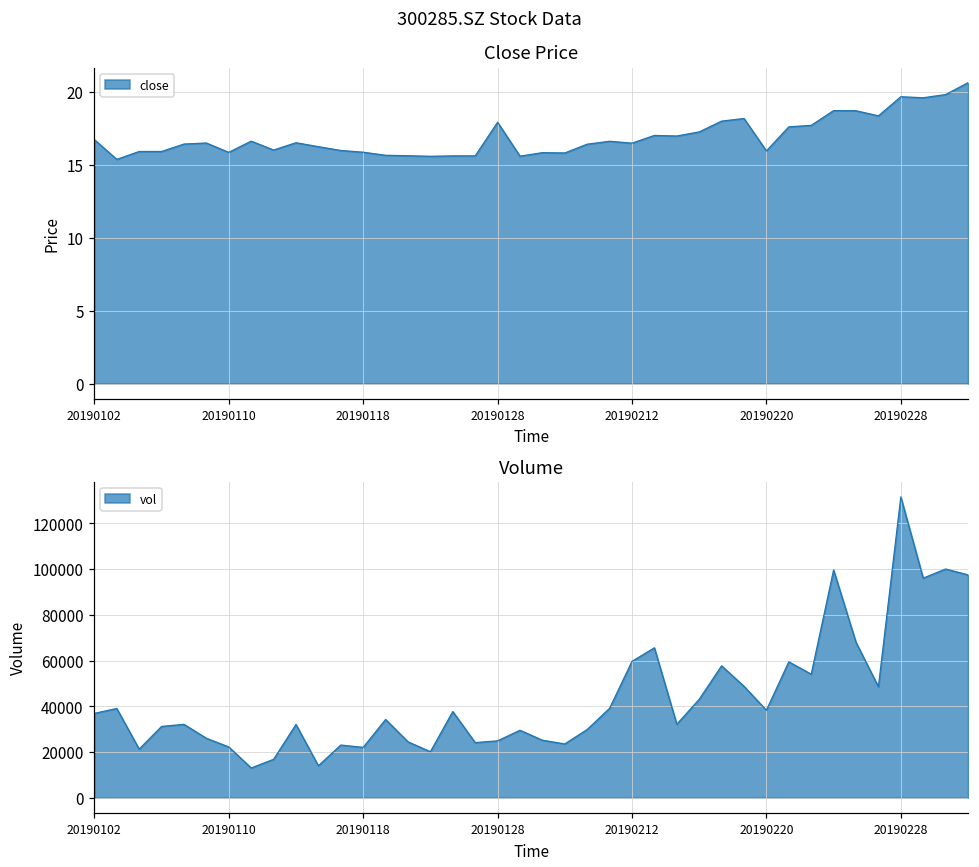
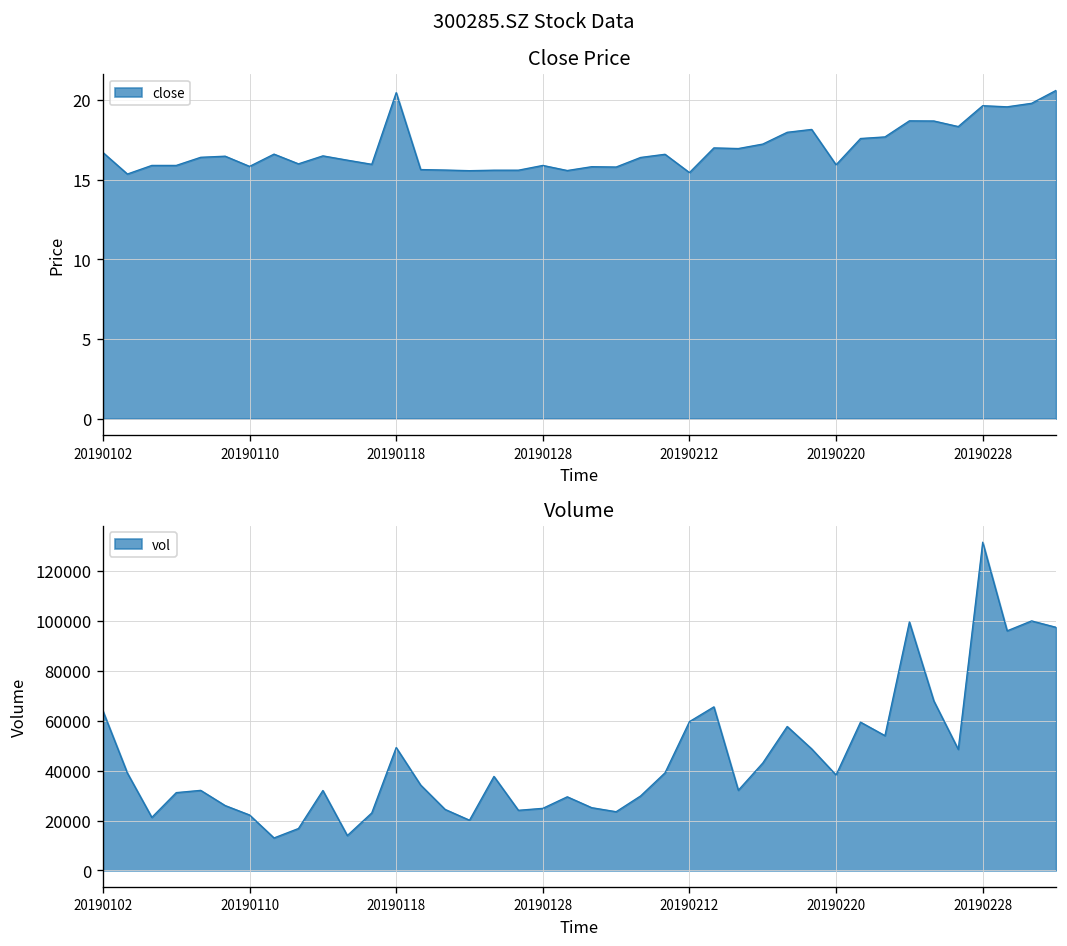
Close Price, 20190118: 15.9 -> 20.5
Close Price, 20190128: 17.9 -> 15.9
Close Price, 20190212: 16.5 -> 15.5
Volume, 20190102: 37000 -> 64000
Volume, 20190118: 22000 -> 49000
